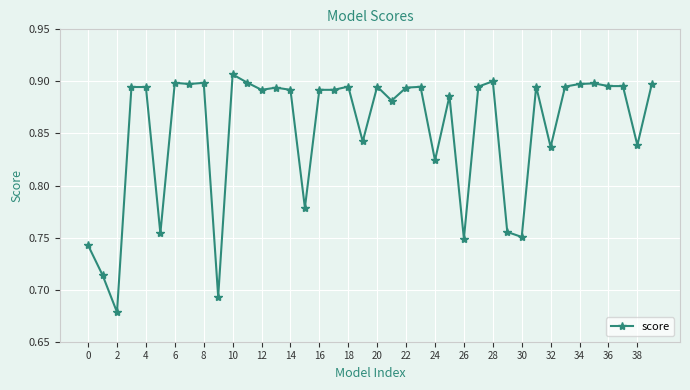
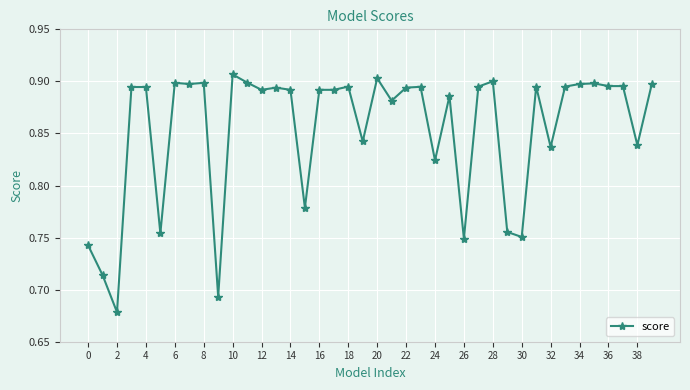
20: 0.895 -> 0.903
